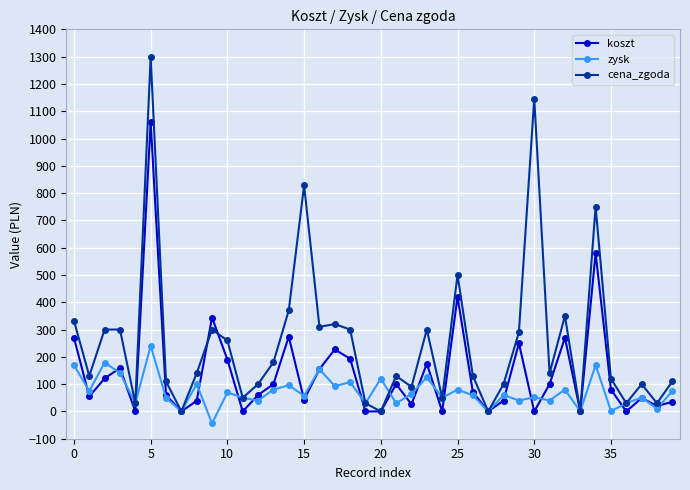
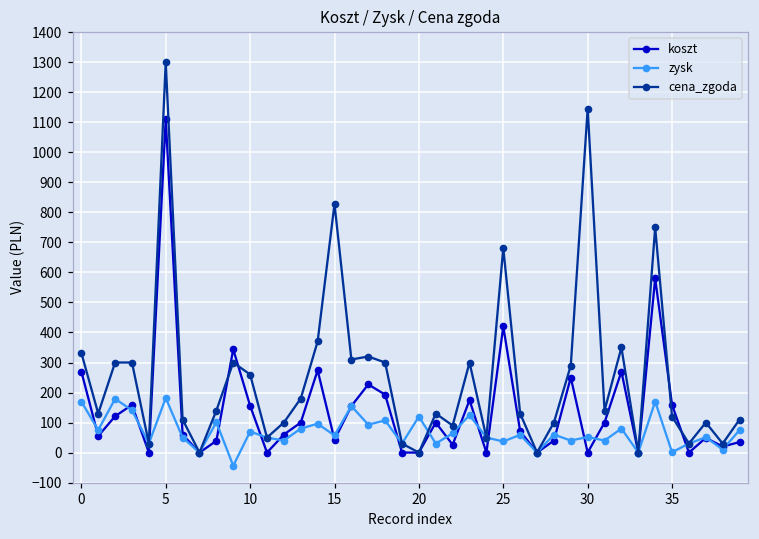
koszt, 5: 1060 -> 1110
zysk, 5: 240 -> 180
koszt, 10: 190 -> 160
zysk, 25: 80 -> 40
cena_zgoda, 25: 500 -> 680
koszt, 35: 80 -> 160
